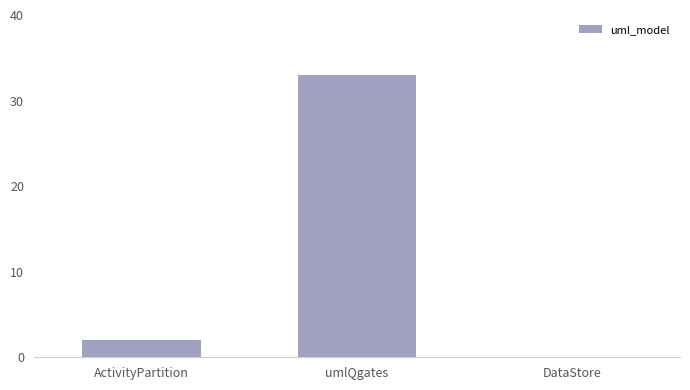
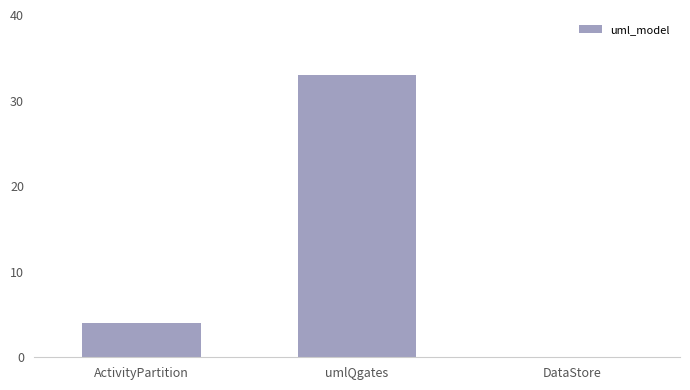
ActivityPartition: 2 -> 4
